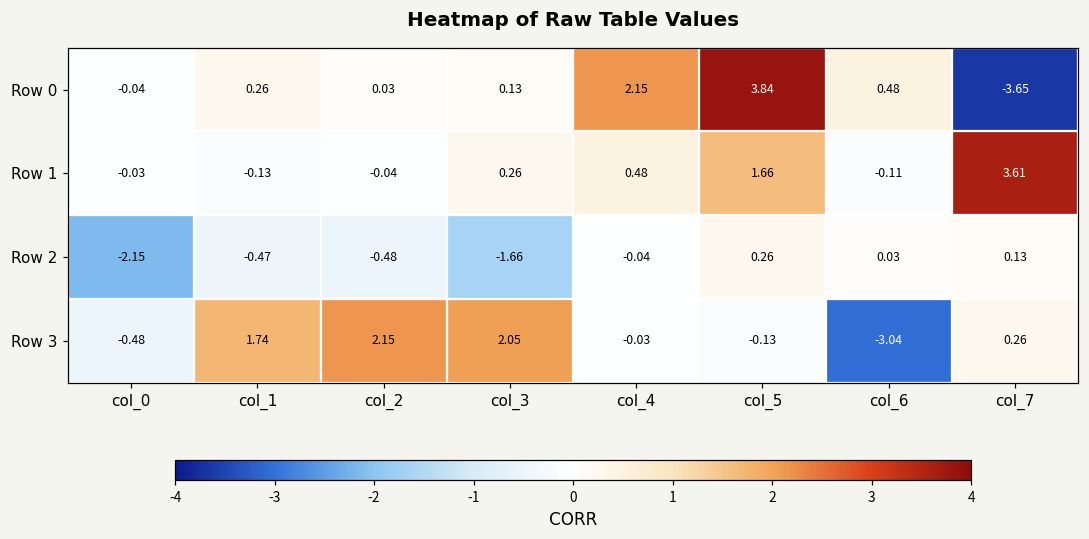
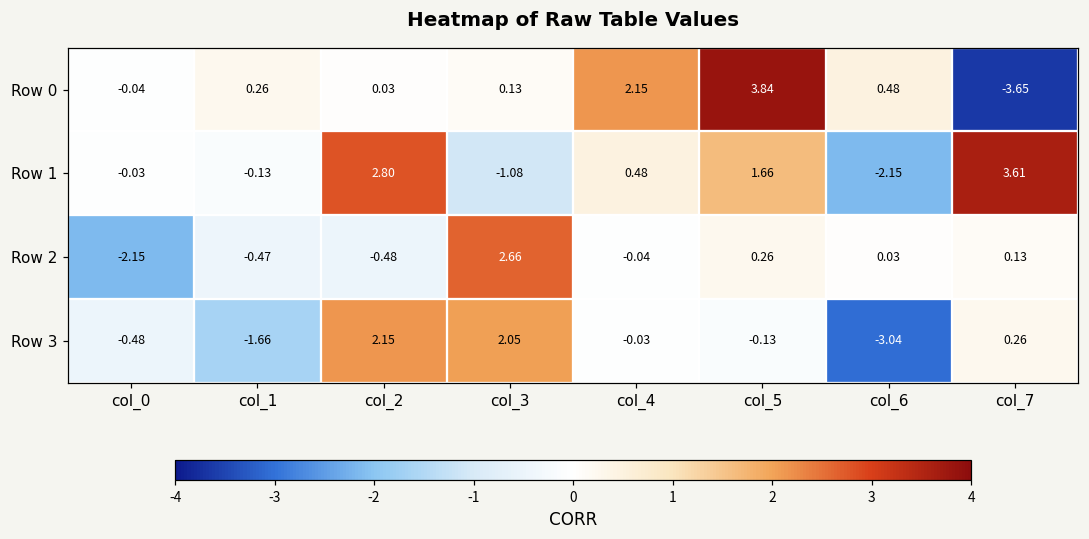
Row 1, col_2: -0.04 -> 2.80
Row 1, col_3: 0.26 -> -1.08
Row 1, col_6: -0.11 -> -2.15
Row 2, col_3: -1.66 -> 2.66
Row 3, col_1: 1.74 -> -1.66
